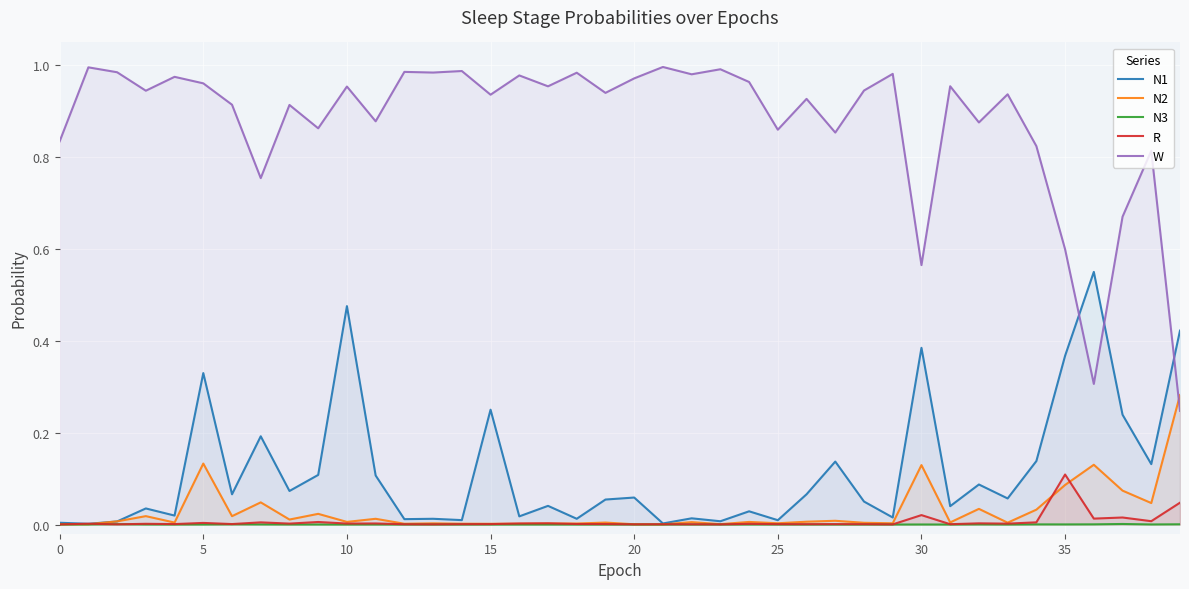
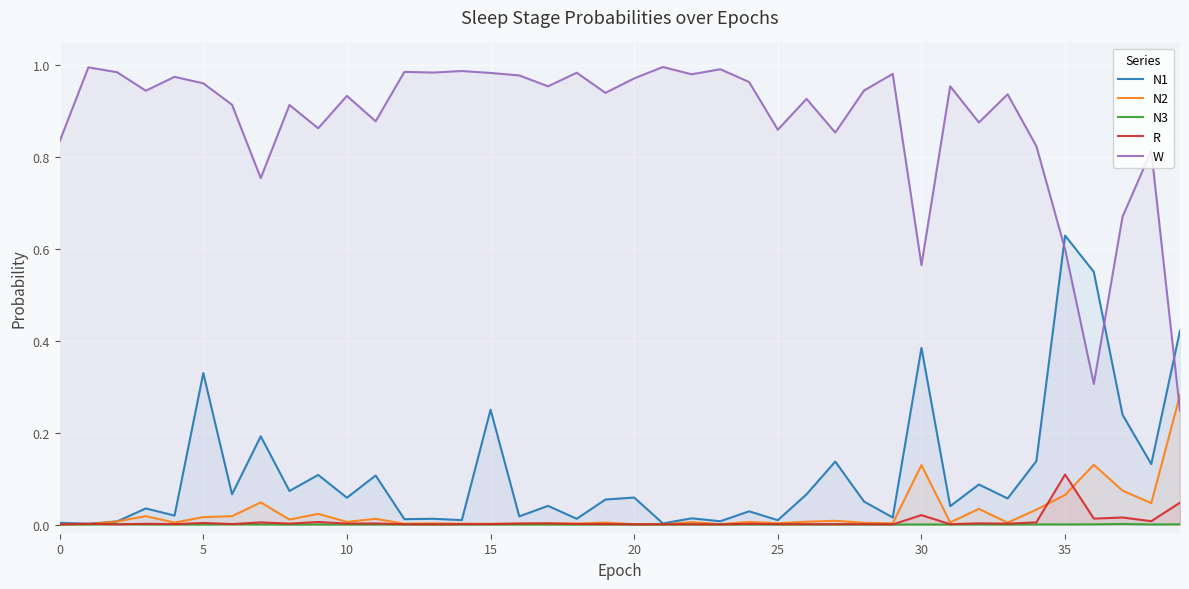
N2, 5: 0.13 -> 0.02
N1, 10: 0.48 -> 0.06
W, 10: 0.95 -> 0.93
W, 15: 0.94 -> 0.98
N1, 35: 0.37 -> 0.63
N2, 35: 0.09 -> 0.06
